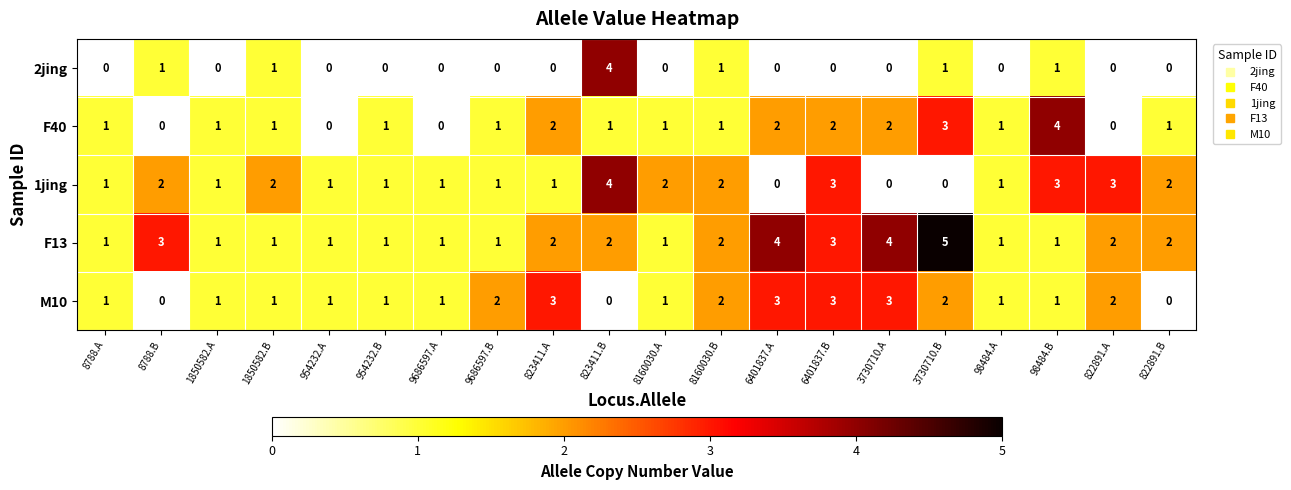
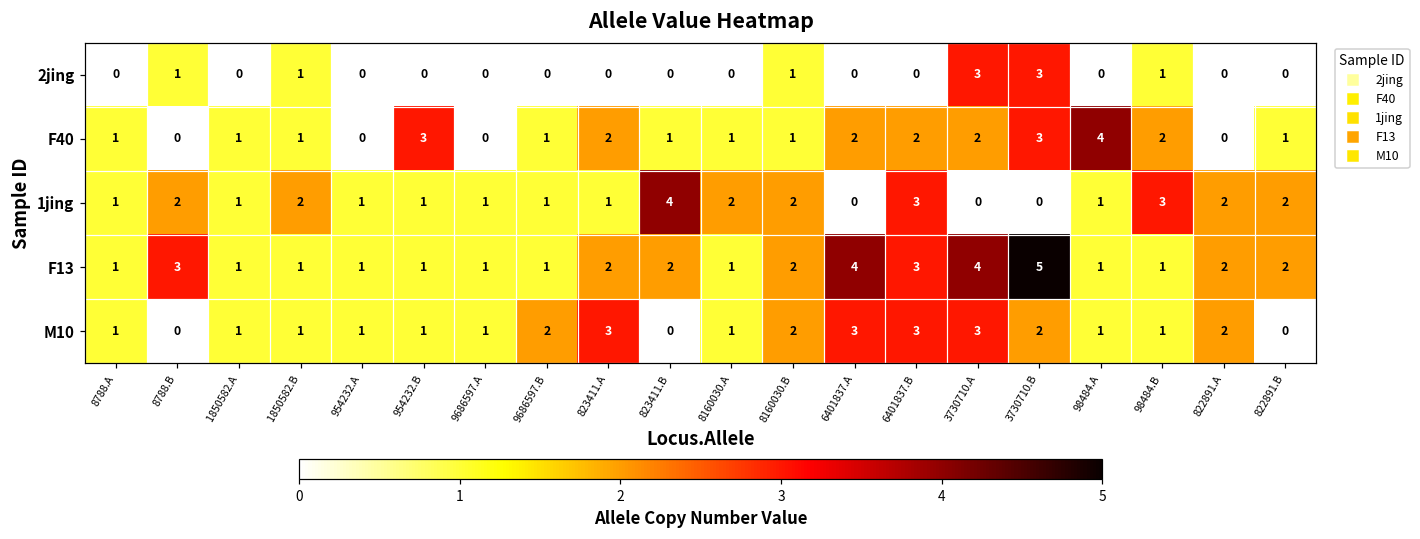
2jing, 823411.B: 4 -> 0
2jing, 3730710.A: 0 -> 3
2jing, 3730710.B: 1 -> 3
F40, 954232.B: 1 -> 3
F40, 98484.A: 1 -> 4
F40, 98484.B: 4 -> 2
1jing, 822891.A: 3 -> 2
